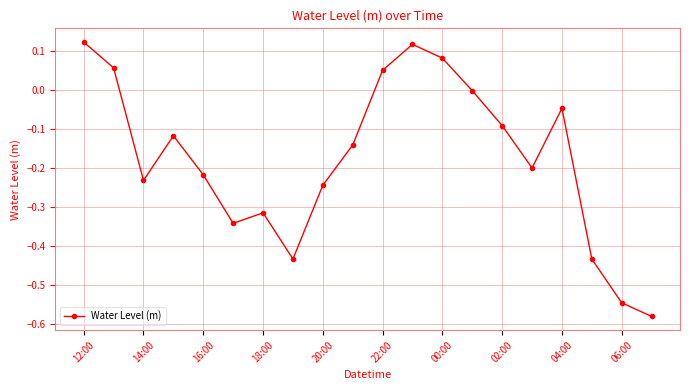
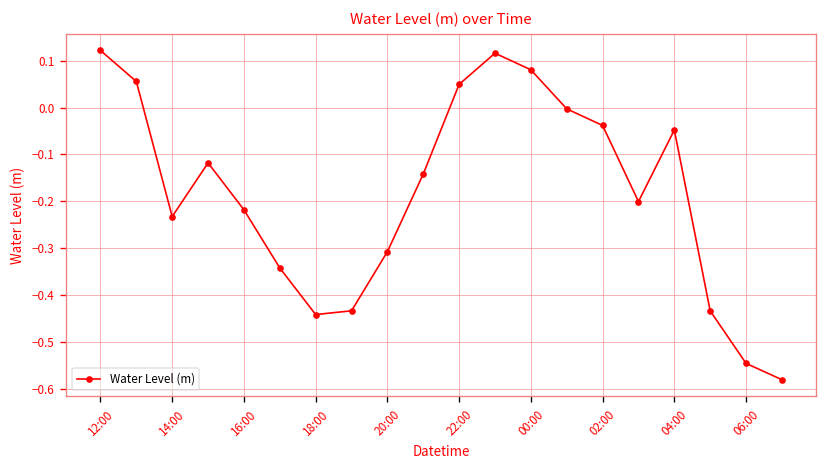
18:00: -0.32 -> -0.44
20:00: -0.24 -> -0.31
02:00: -0.09 -> -0.04
